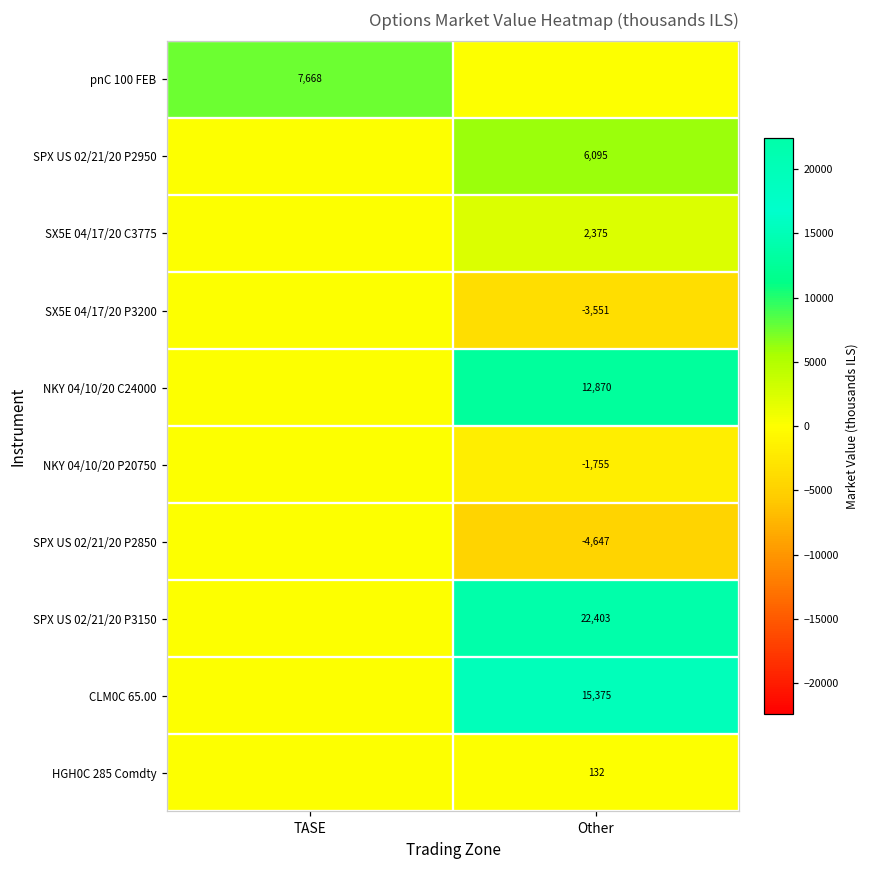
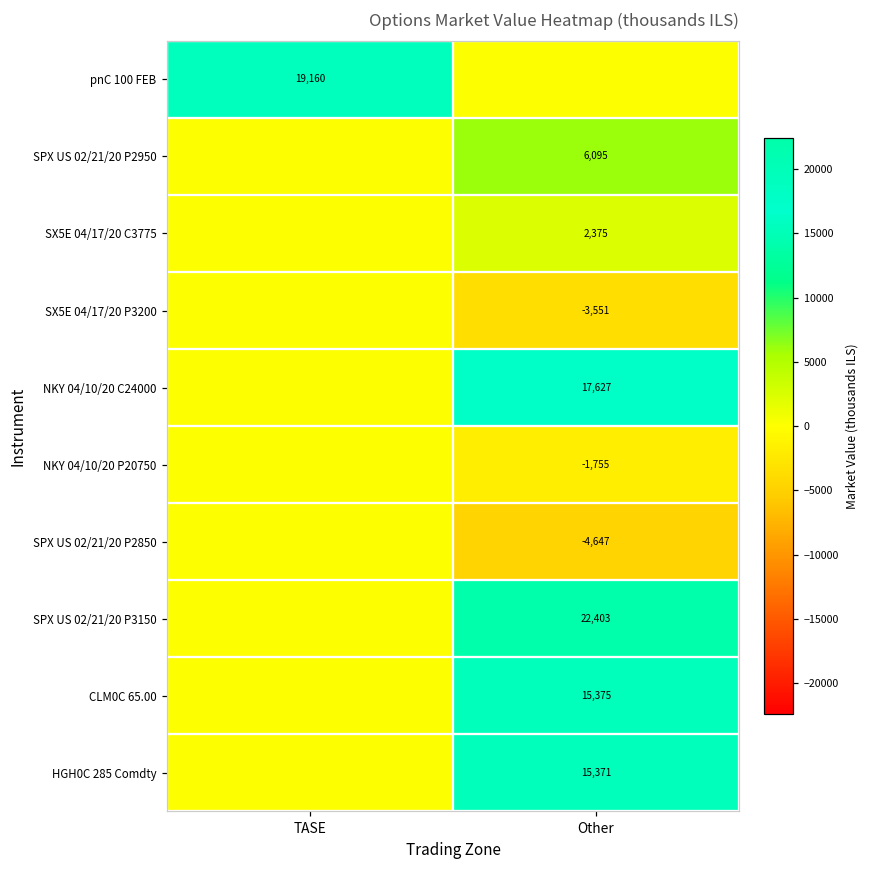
pnC 100 FEB, TASE: 7,668 -> 19,160
NKY 04/10/20 C24000, Other: 12,870 -> 17,627
HGH0C 285 Comdty, Other: 132 -> 15,371
